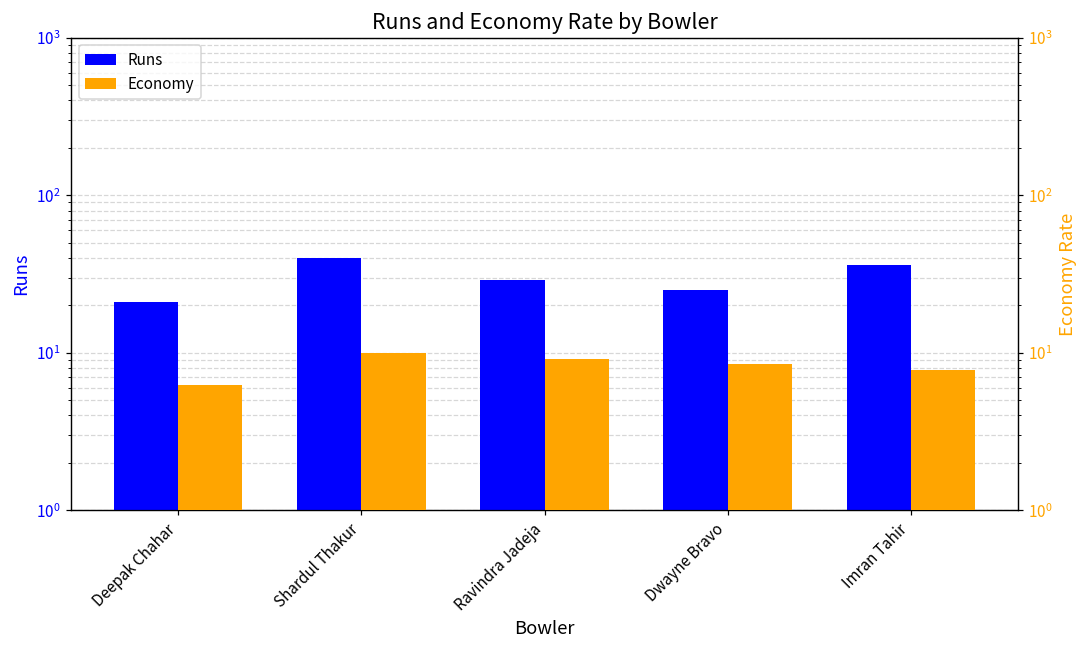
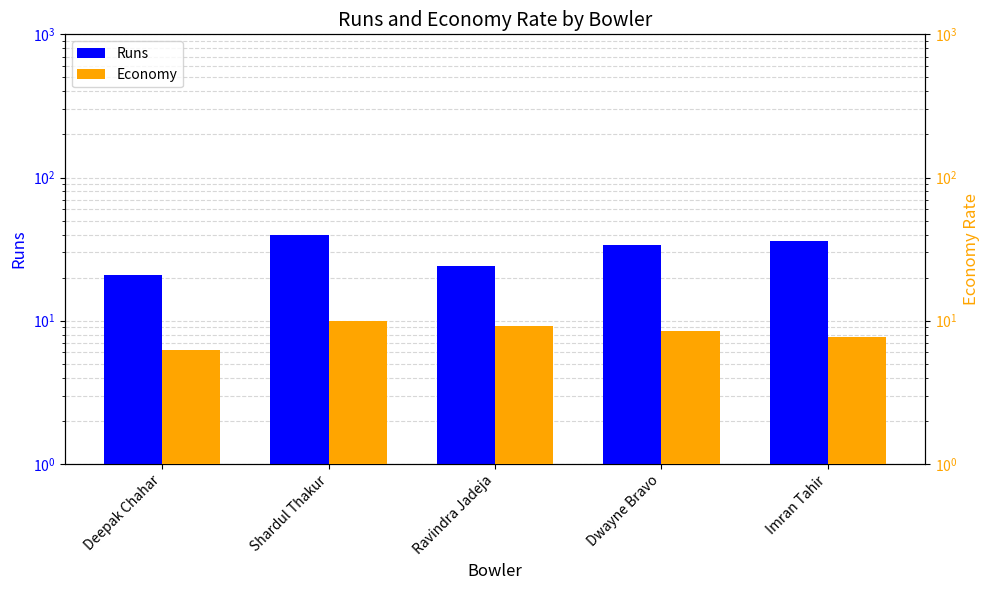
Runs, Ravindra Jadeja: 29 -> 24
Runs, Dwayne Bravo: 25 -> 34
